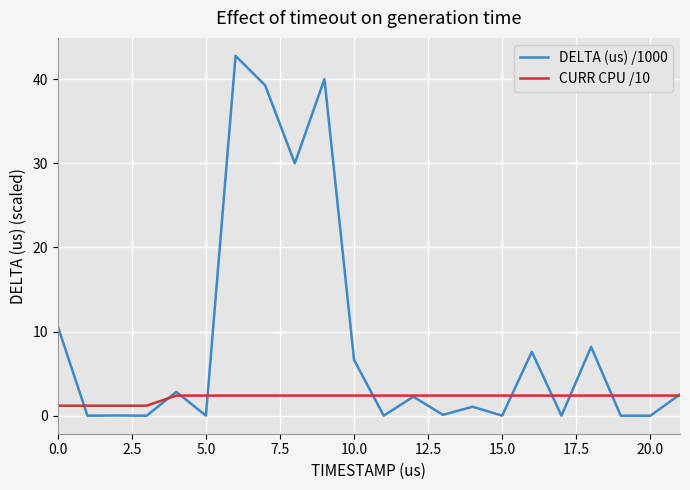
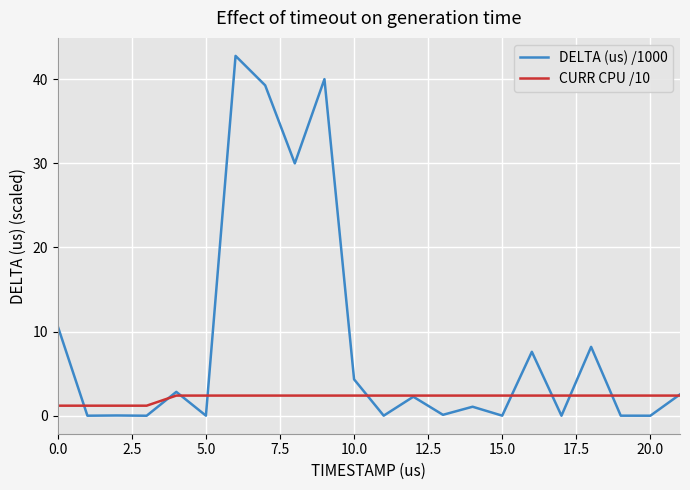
DELTA (us) /1000, 10.0: 7 -> 4
